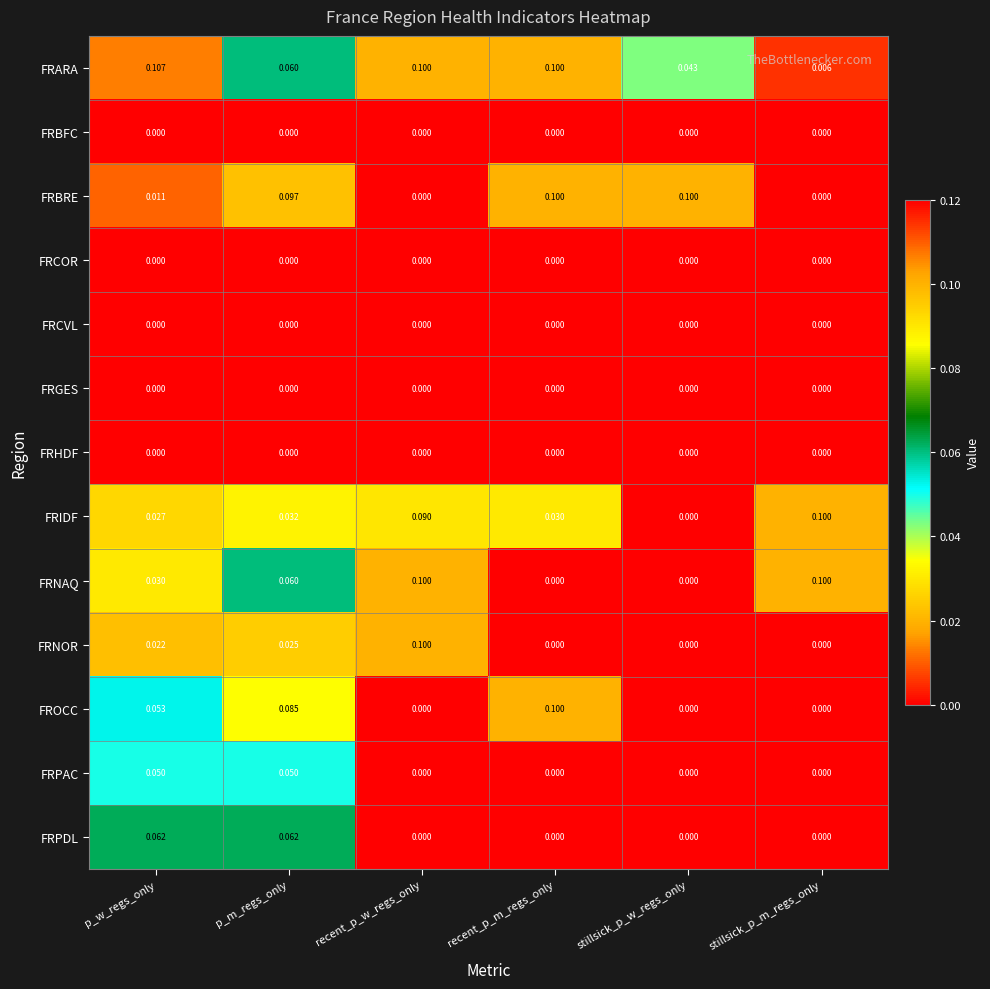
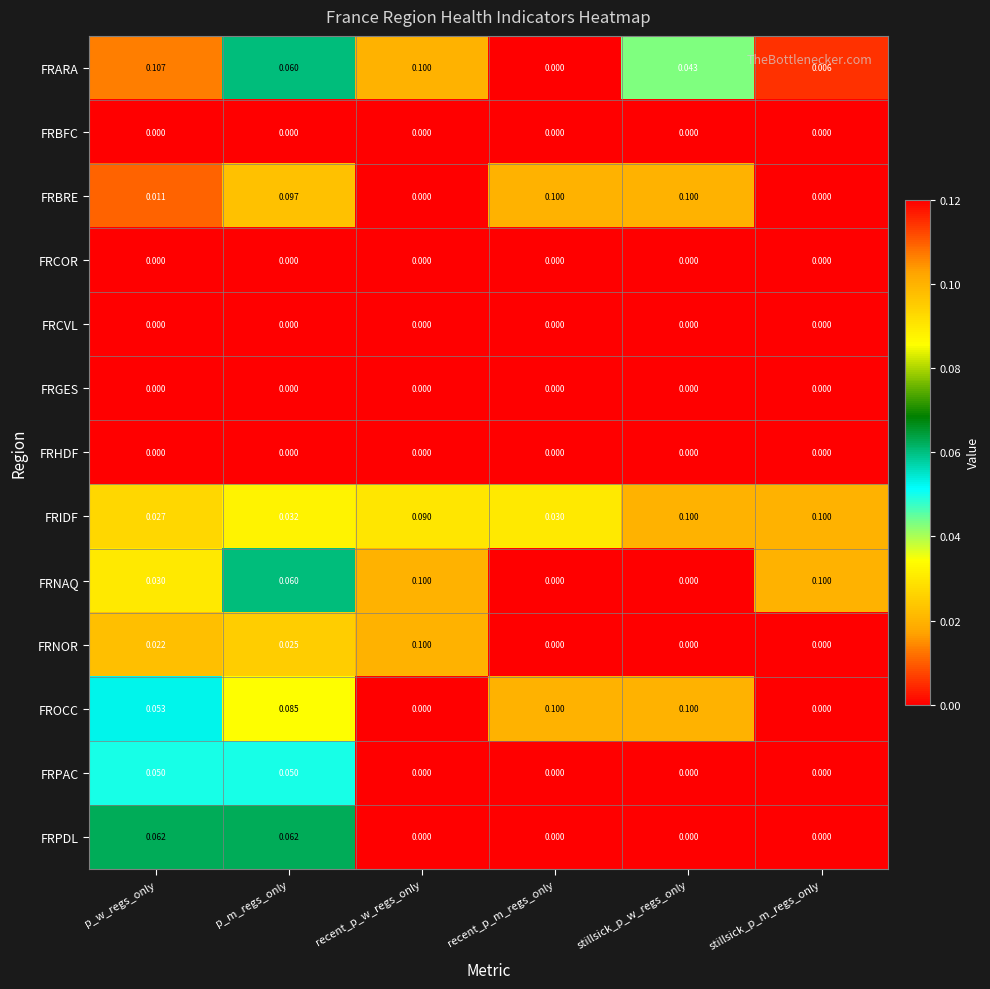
FRARA, recent_p_m_regs_only: 0.100 -> 0.000
FRIDF, stillsick_p_w_regs_only: 0.000 -> 0.100
FROCC, stillsick_p_w_regs_only: 0.000 -> 0.100
